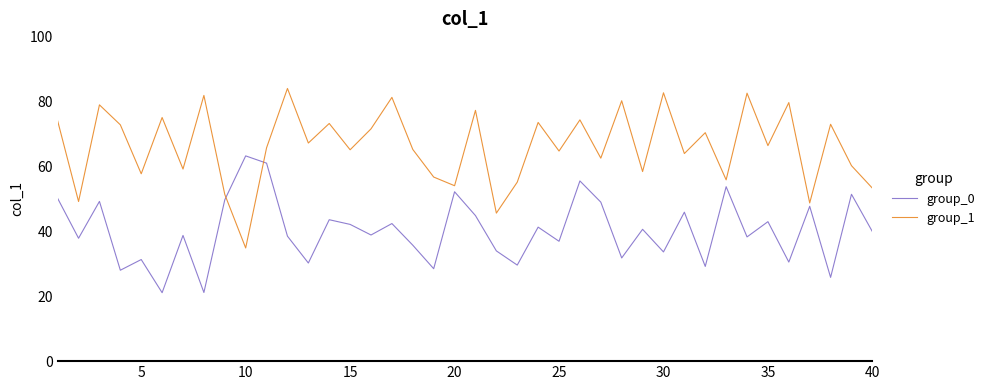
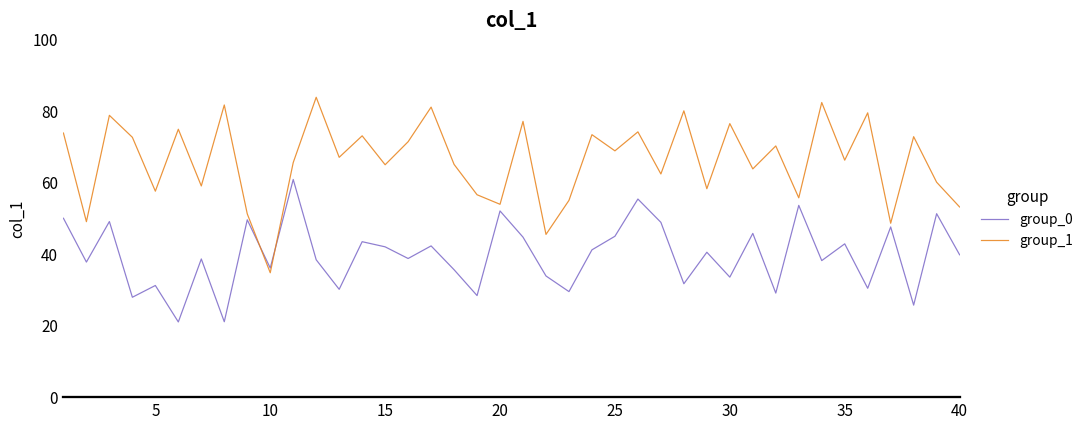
group_0, 10: 63 -> 36
group_0, 25: 37 -> 45
group_1, 25: 65 -> 69
group_1, 30: 83 -> 77
